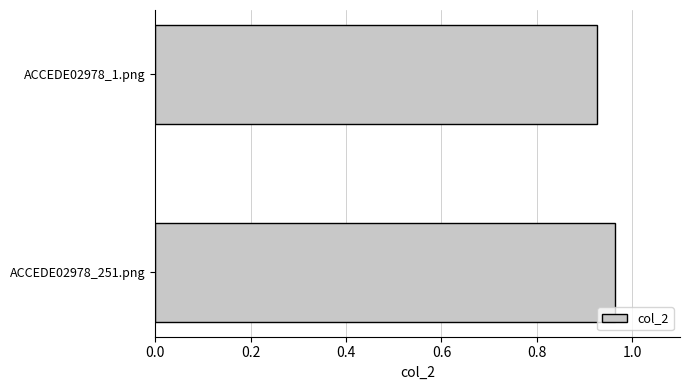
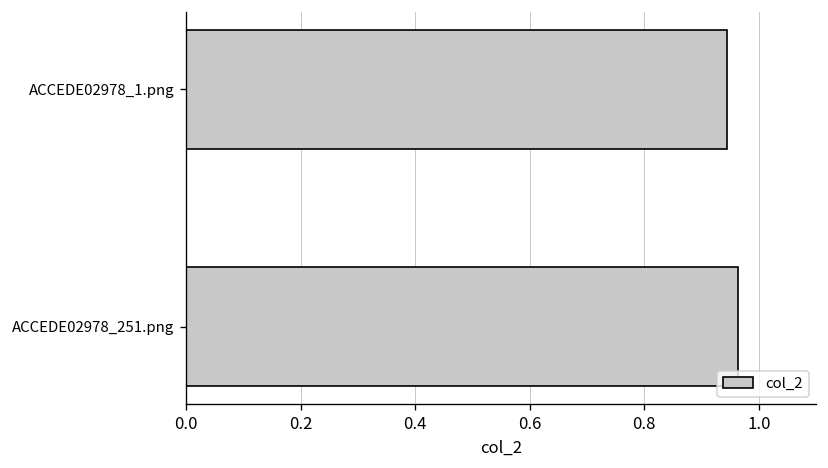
ACCEDE02978_1.png: 0.93 -> 0.94
